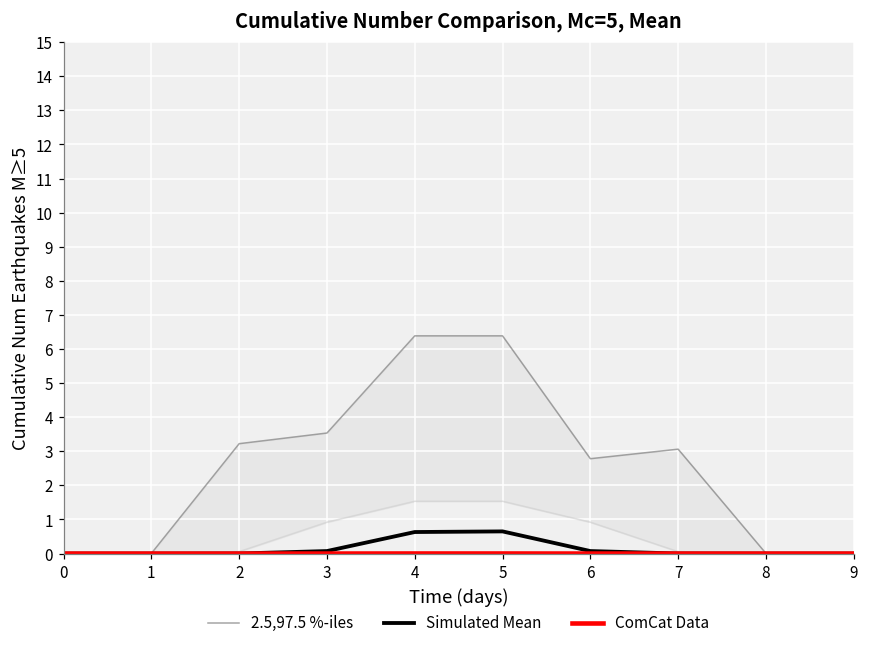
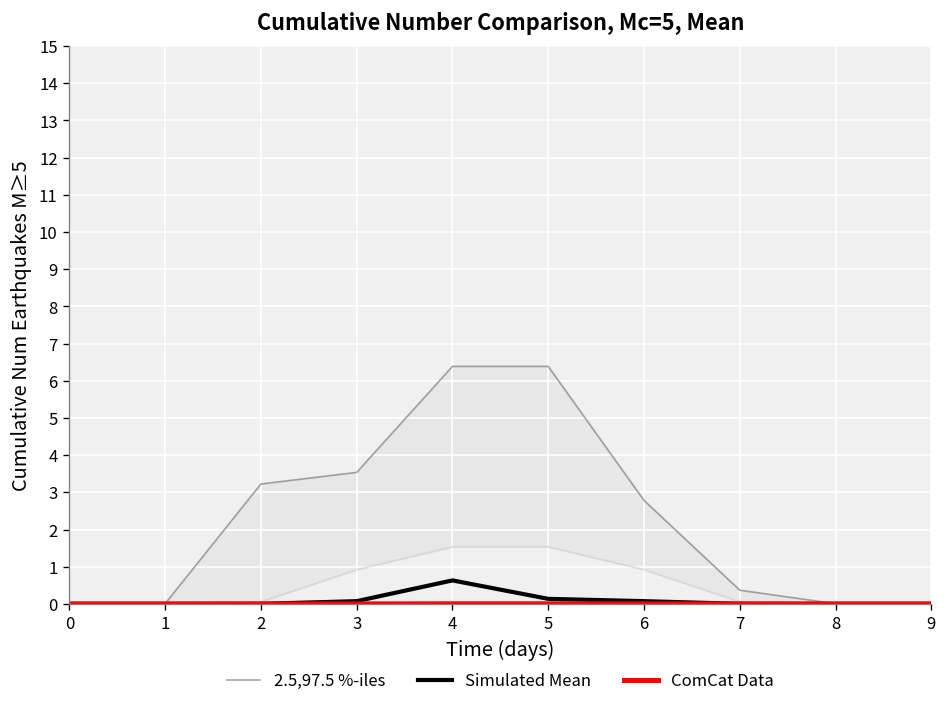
Simulated Mean, 5: 0.7 -> 0.1
2.5,97.5 %-iles, 7: 3.1 -> 0.4
